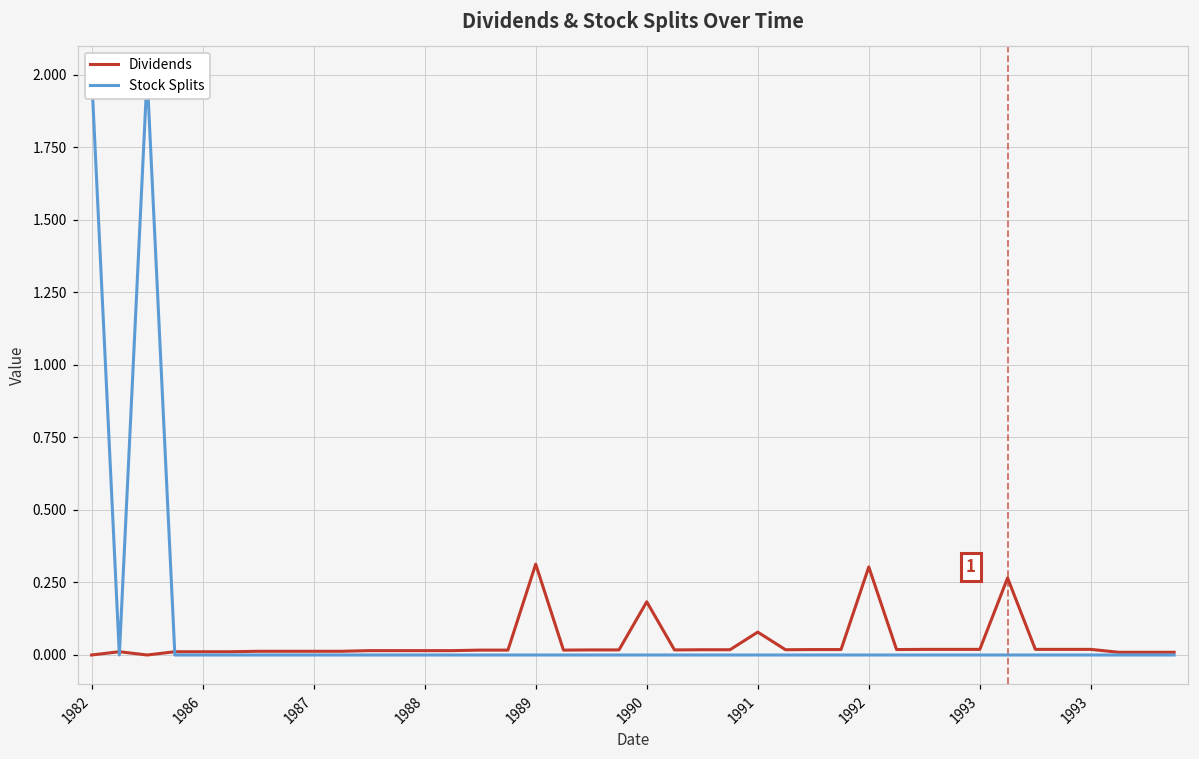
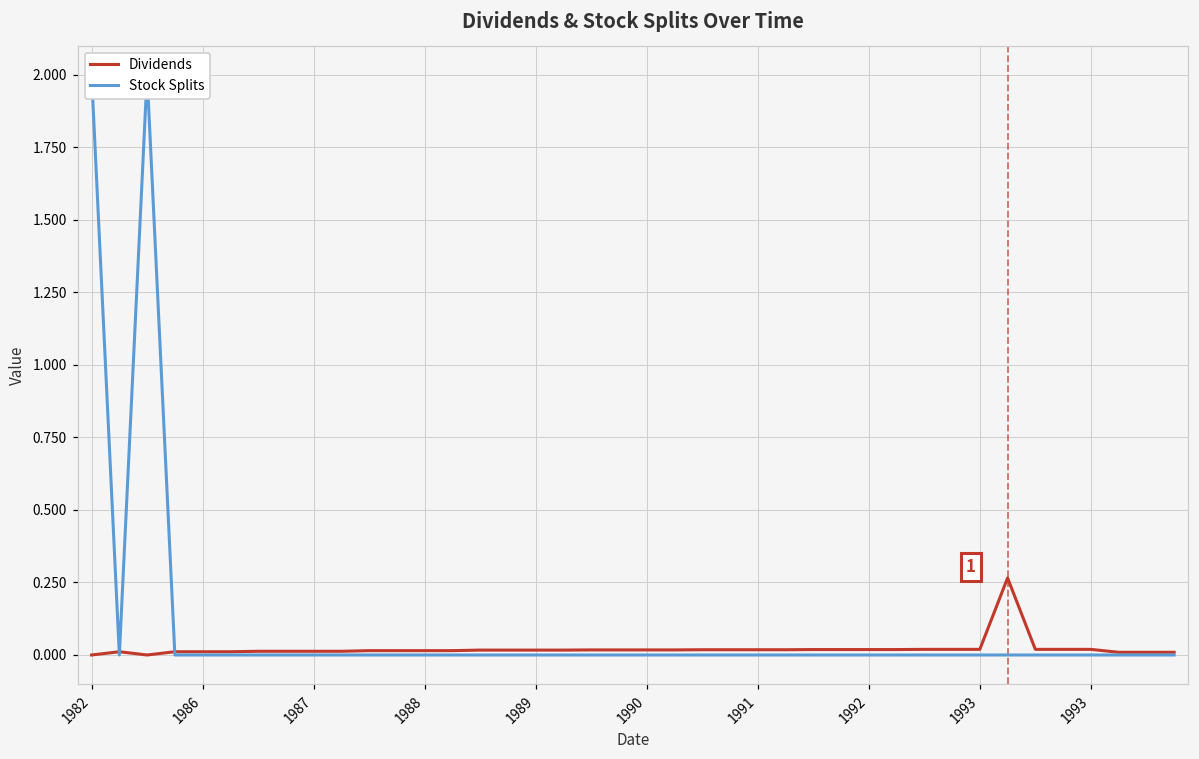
Dividends, 1989: 0.31 -> 0.02
Dividends, 1990: 0.18 -> 0.02
Dividends, 1991: 0.08 -> 0.02
Dividends, 1992: 0.30 -> 0.02
